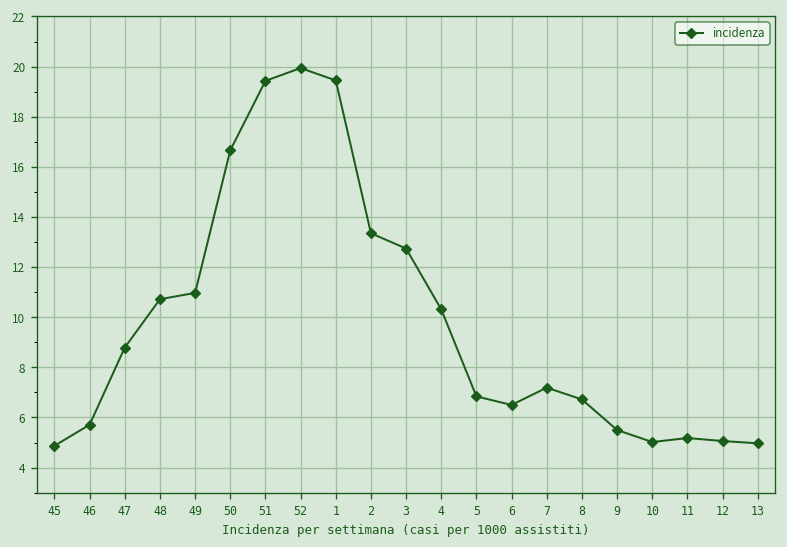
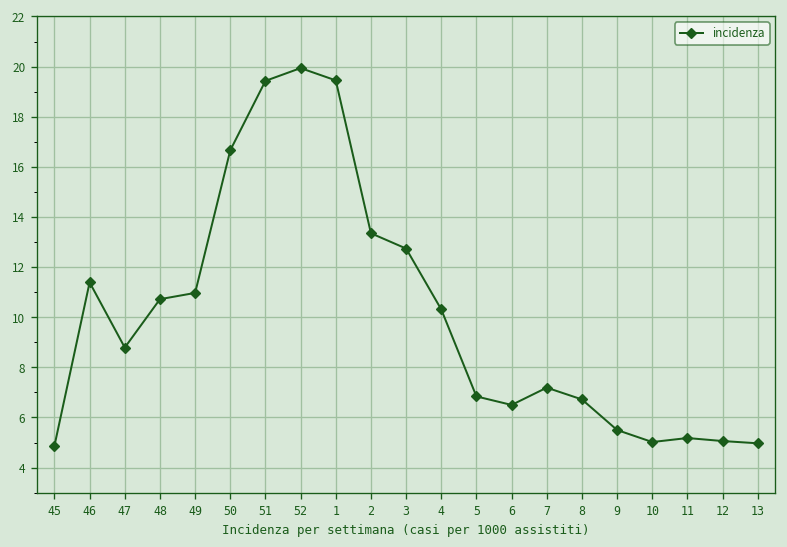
46: 5.7 -> 11.4
